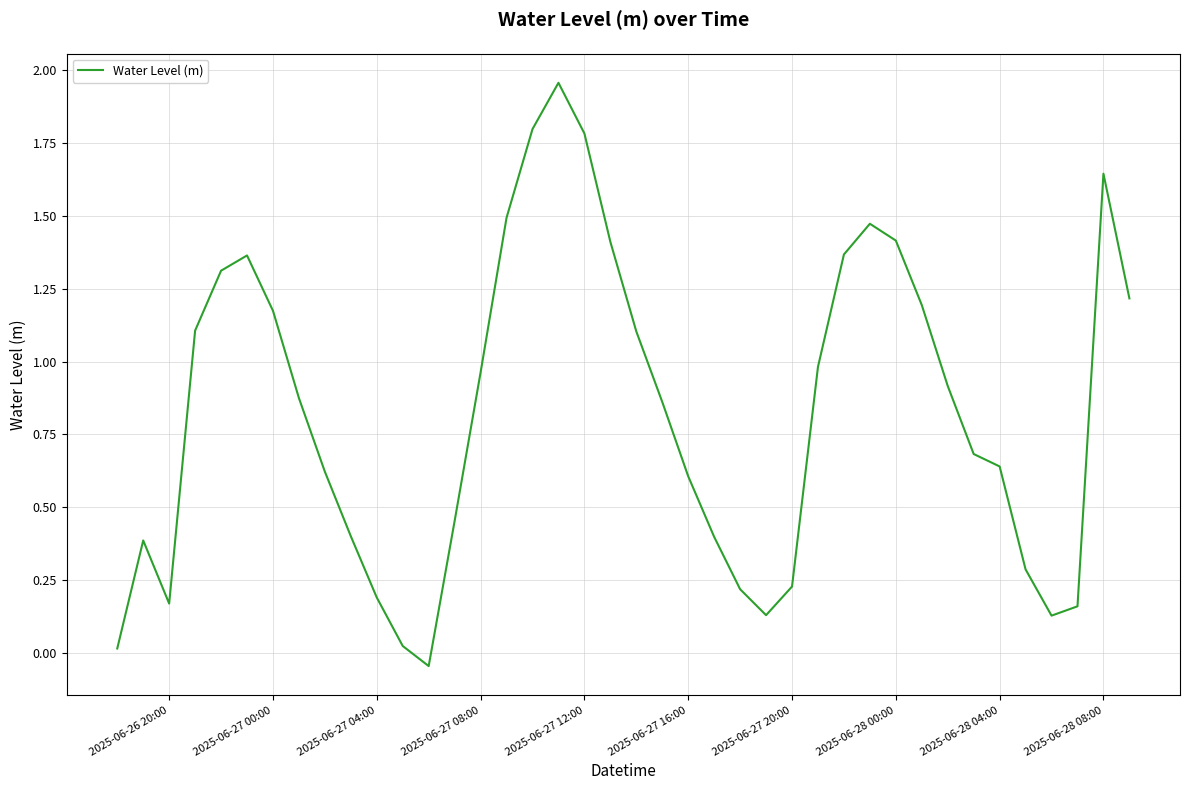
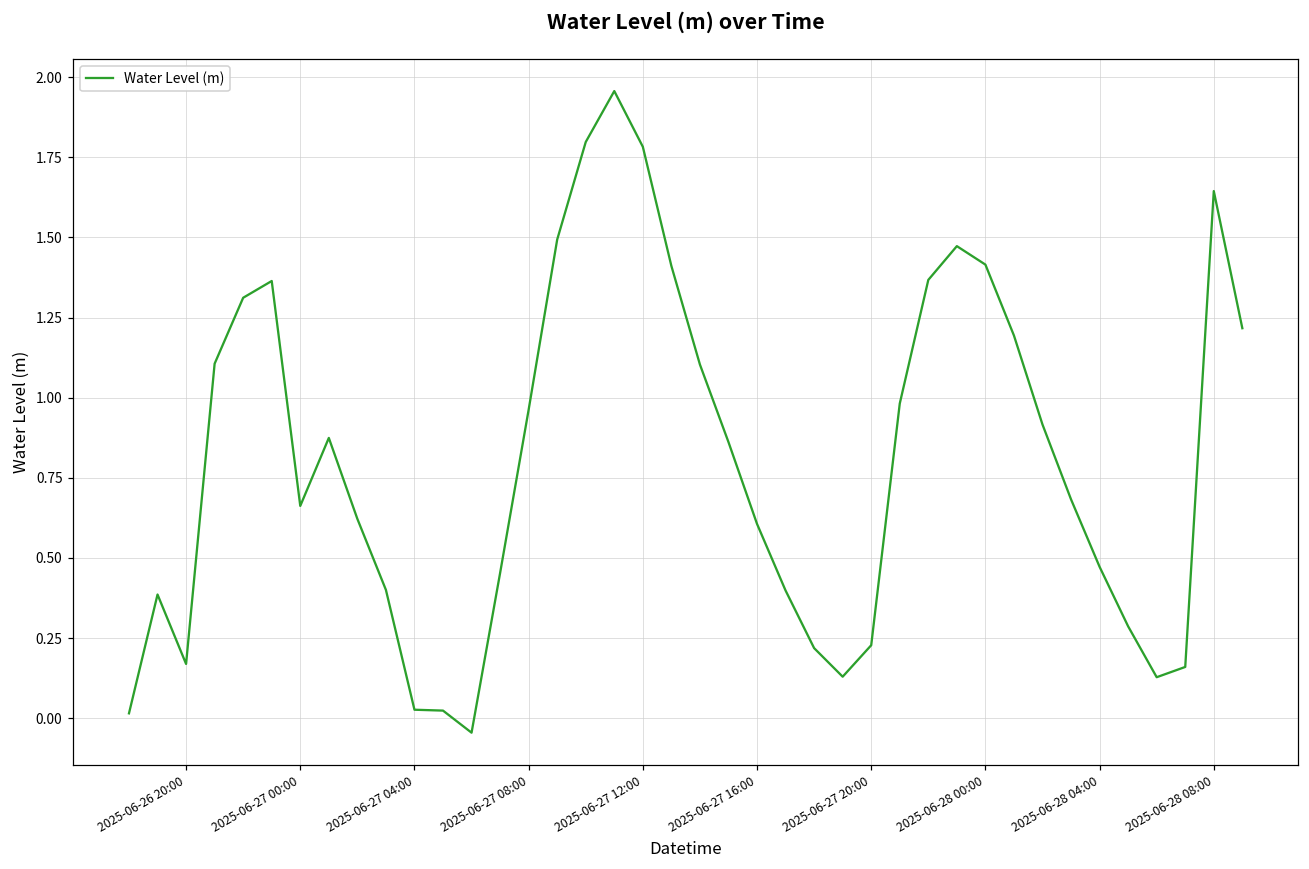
2025-06-27 00:00: 1.17 -> 0.66
2025-06-27 04:00: 0.19 -> 0.03
2025-06-28 04:00: 0.64 -> 0.47
